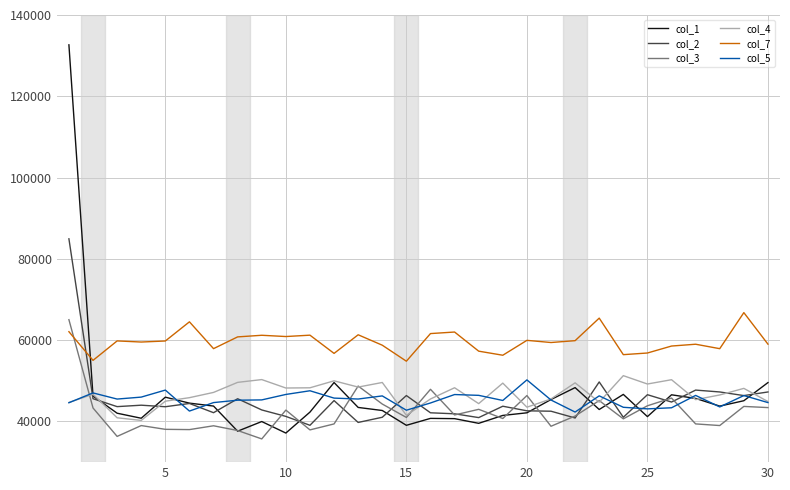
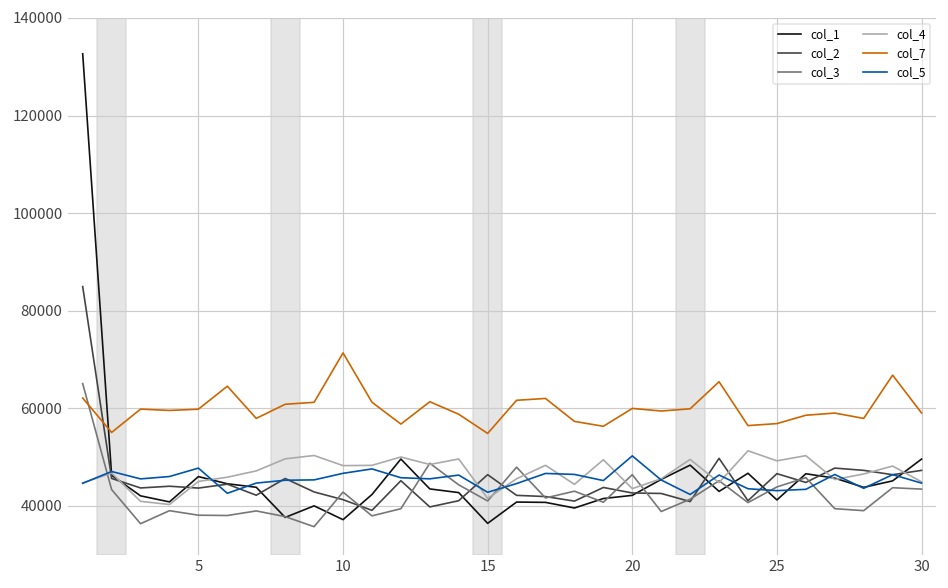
col_7, 10: 61000 -> 71000
col_1, 15: 39000 -> 36000
